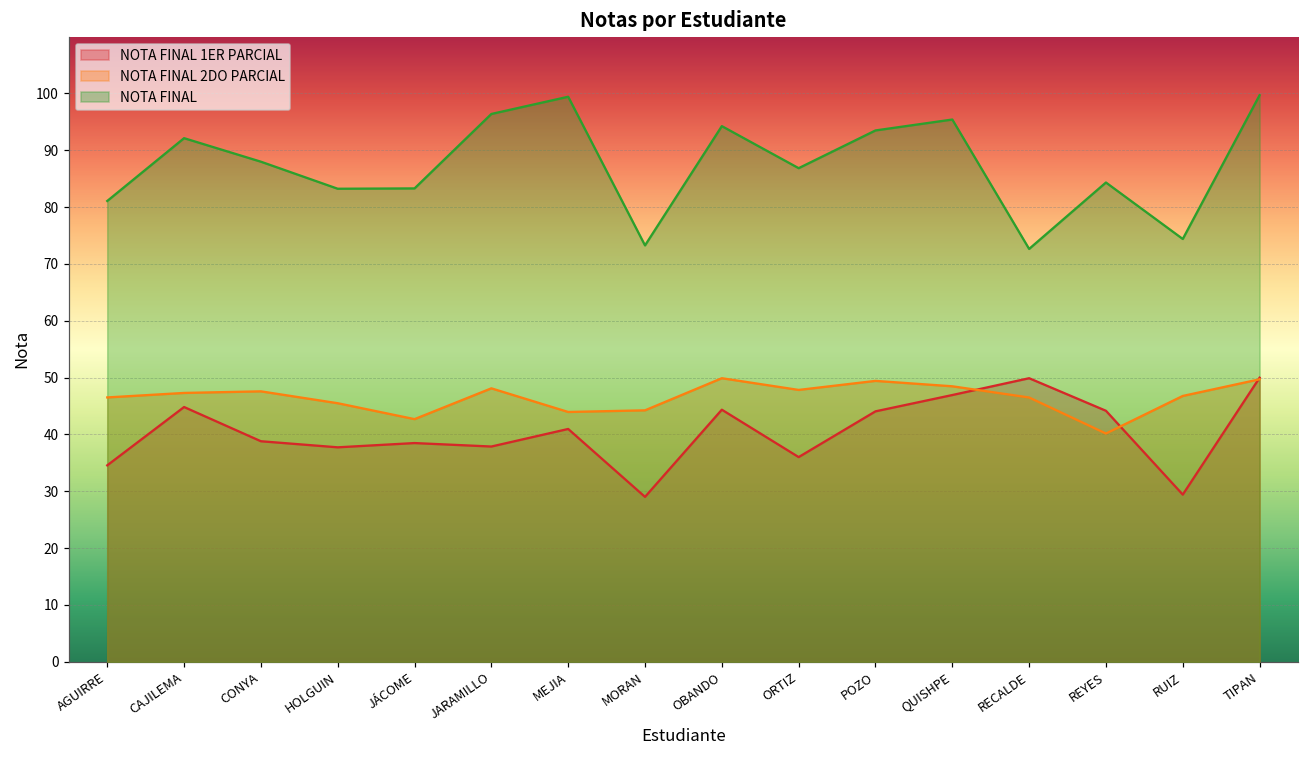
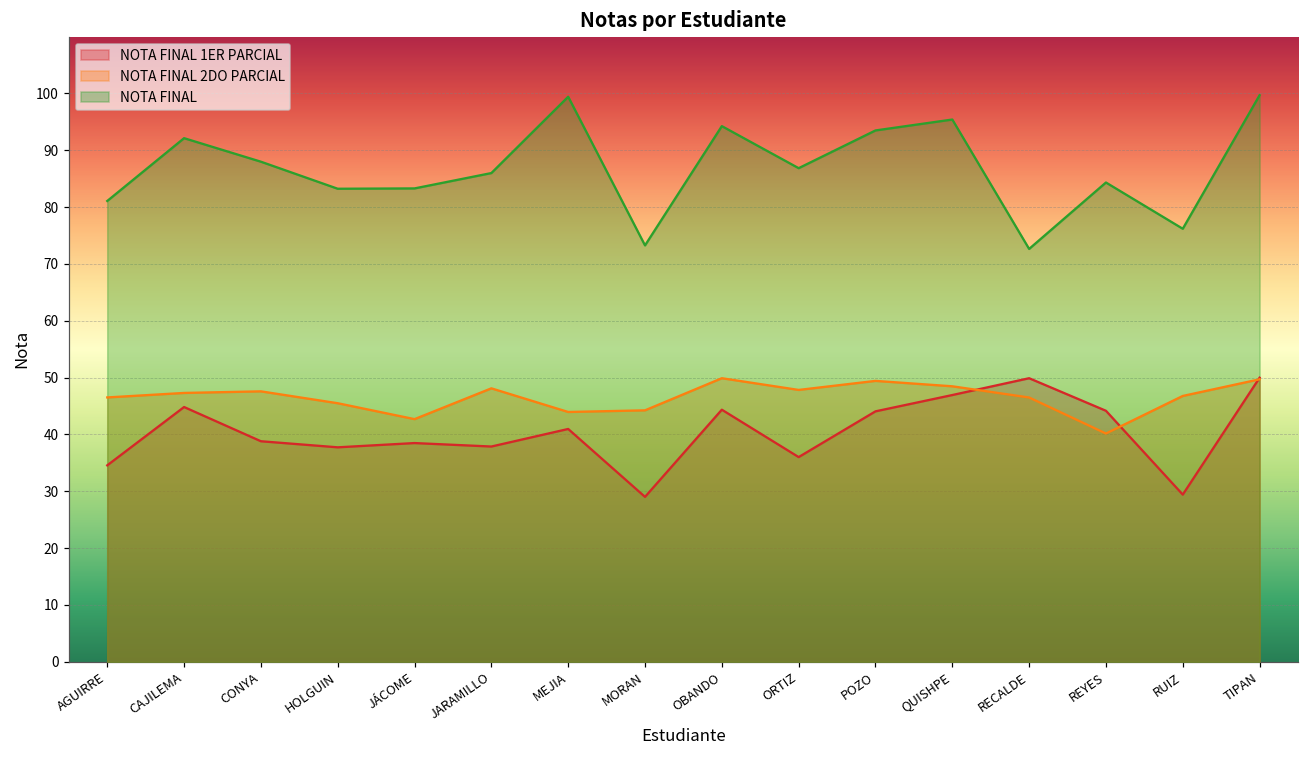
NOTA FINAL, JARAMILLO: 96 -> 86
NOTA FINAL, RUIZ: 74 -> 76
